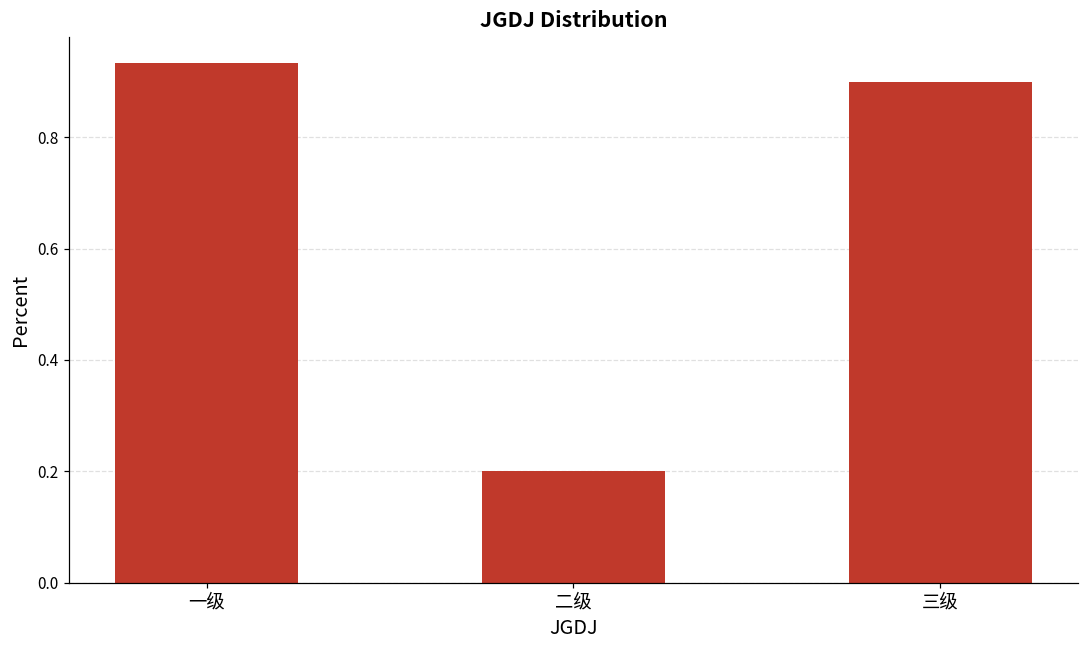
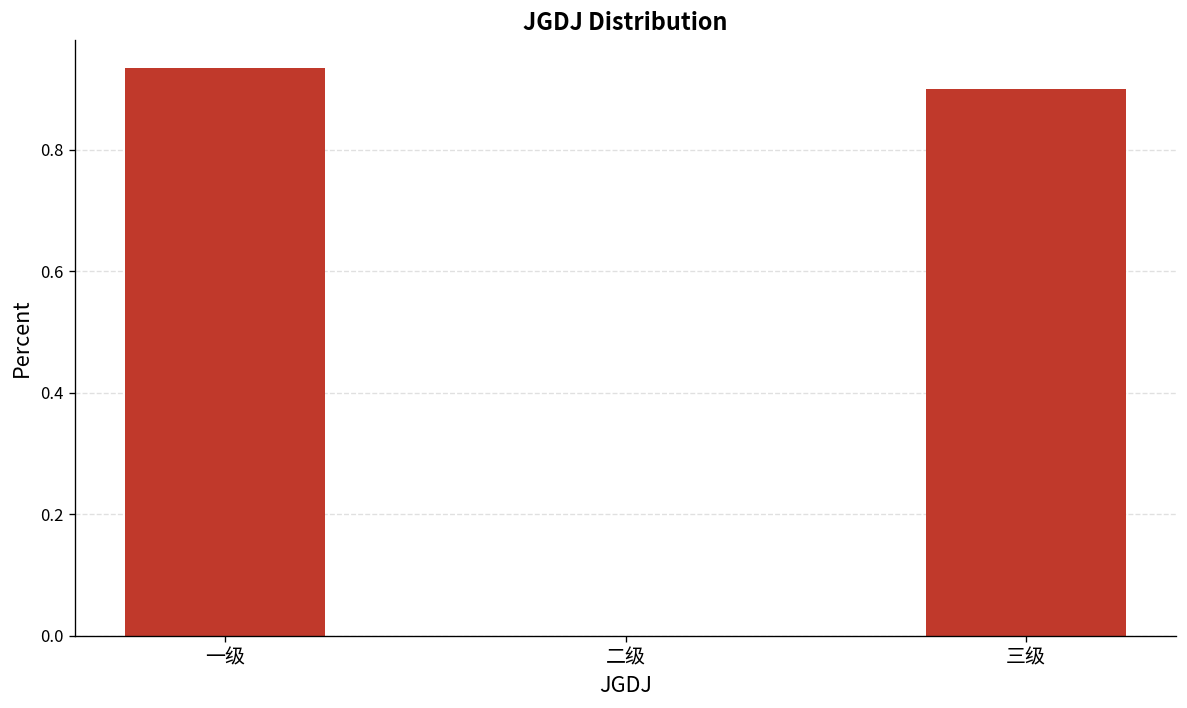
二级: 0.2 -> 0.0
